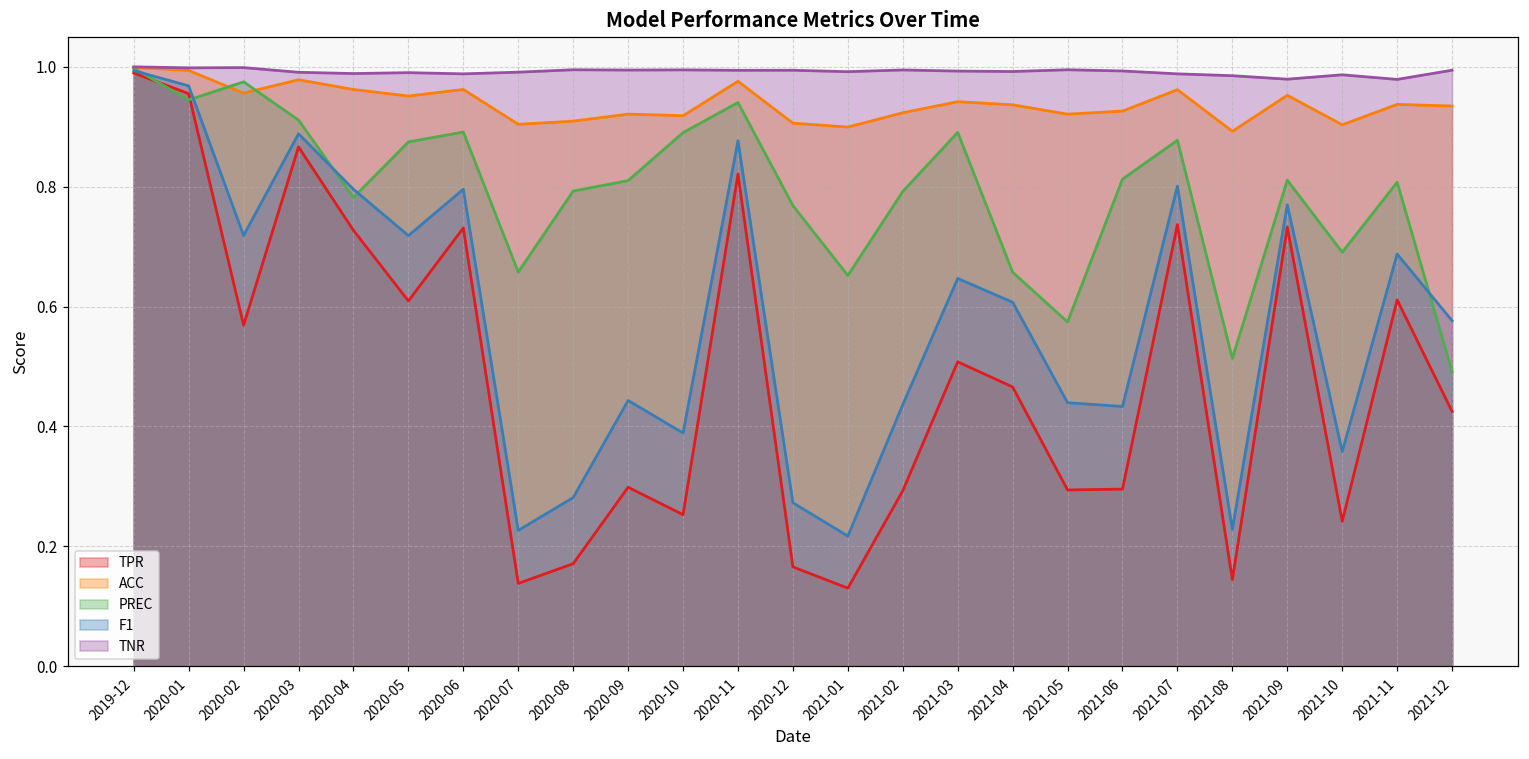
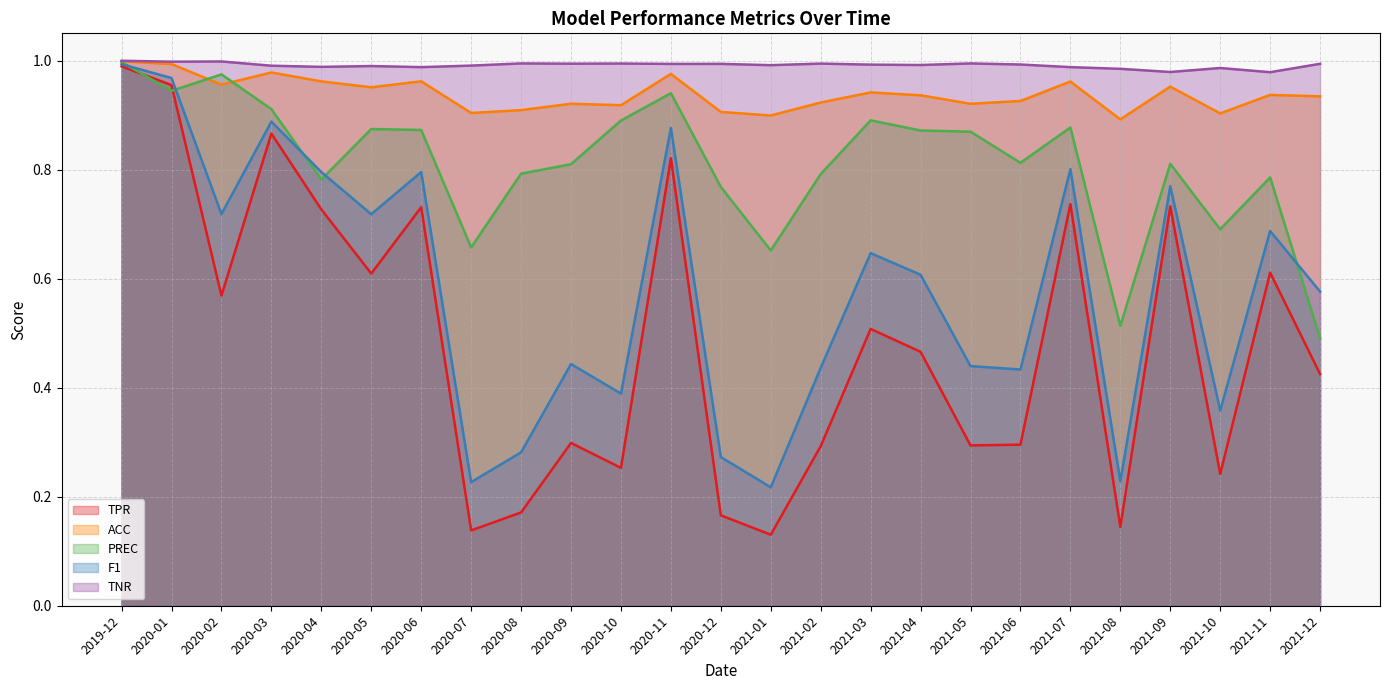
PREC, 2020-06: 0.89 -> 0.87
PREC, 2021-04: 0.66 -> 0.87
PREC, 2021-05: 0.57 -> 0.87
PREC, 2021-11: 0.81 -> 0.79
